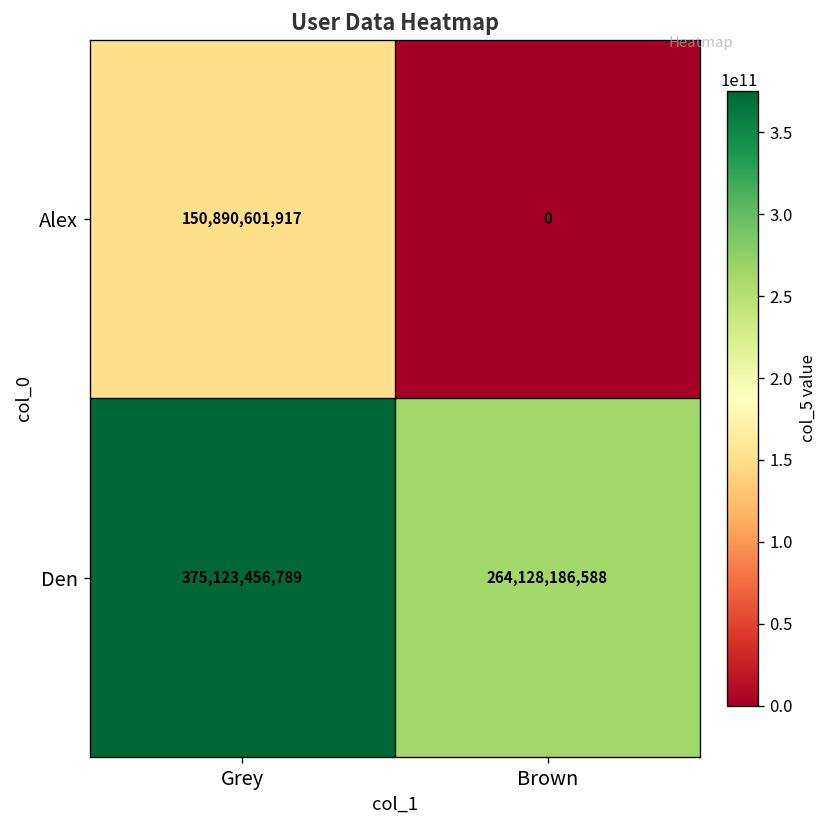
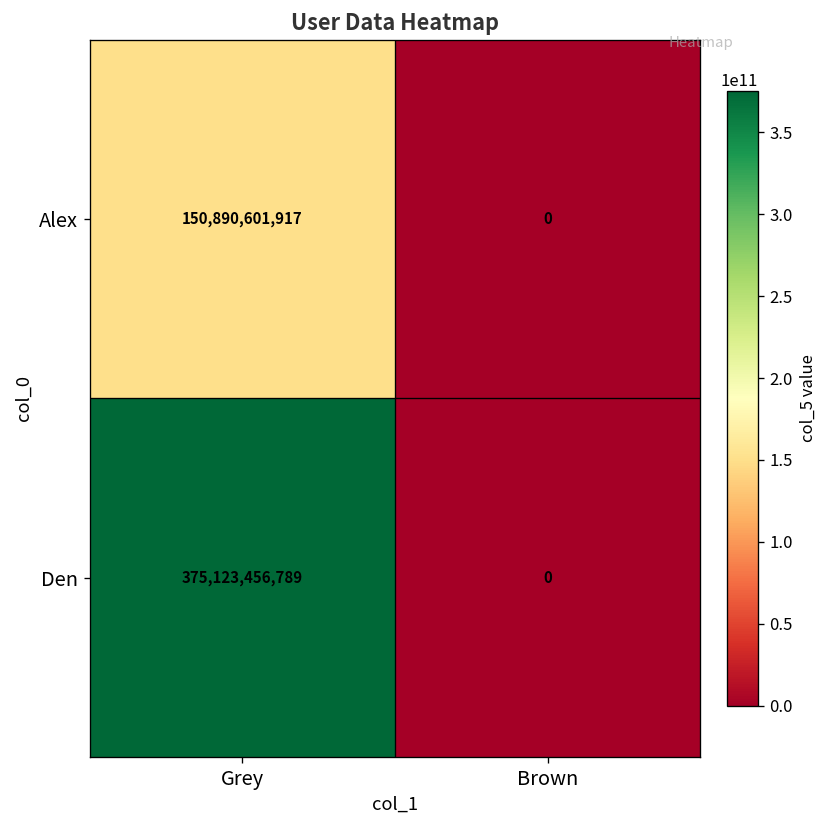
Den, Brown: 264,128,186,588 -> 0
